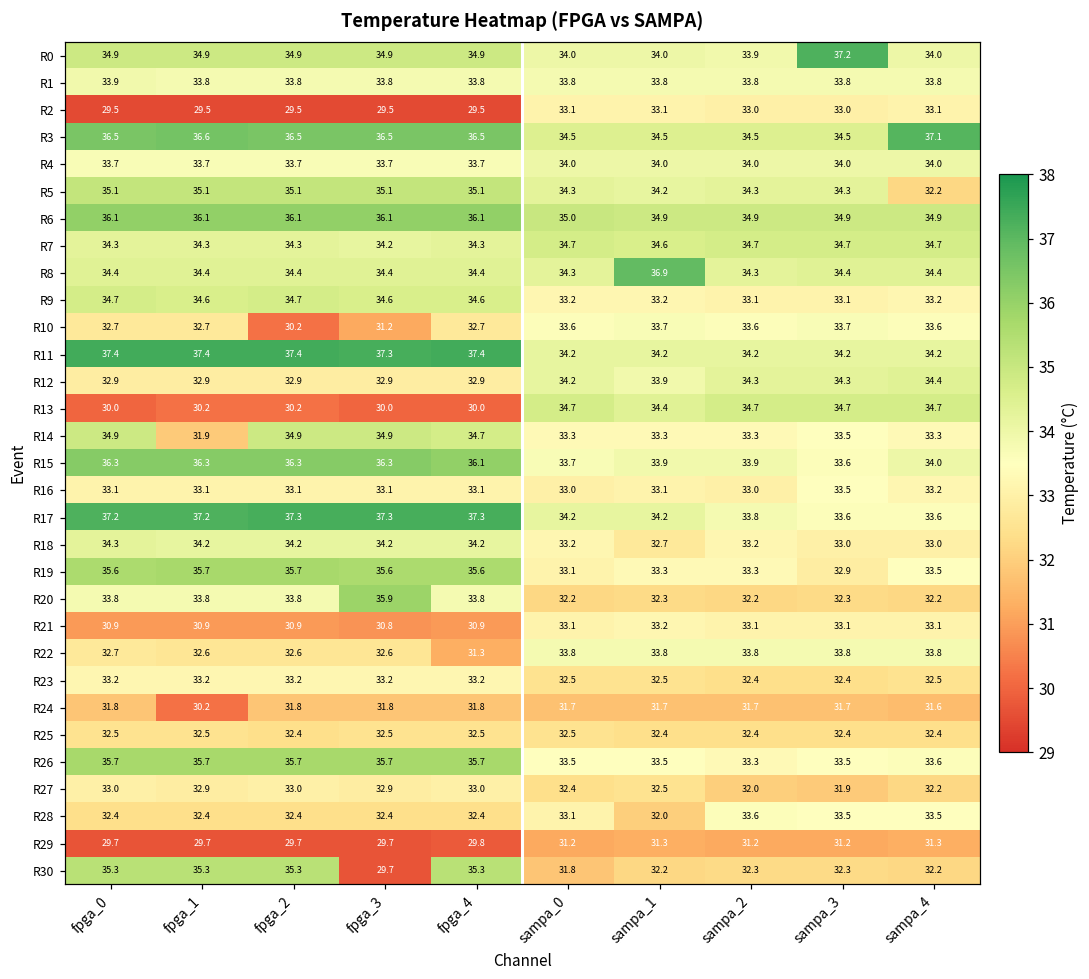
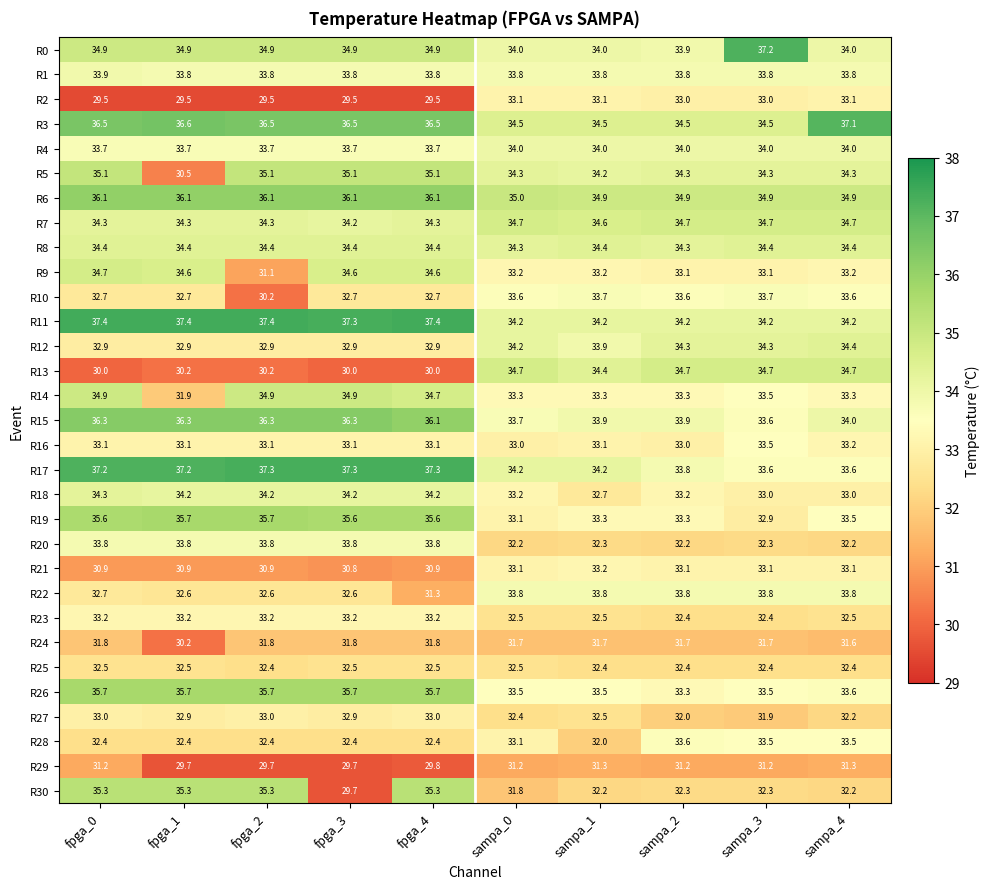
R5, fpga_1: 35.1 -> 30.5
R5, sampa_4: 32.2 -> 34.3
R8, sampa_1: 36.9 -> 34.4
R9, fpga_2: 34.7 -> 31.1
R10, fpga_3: 31.2 -> 32.7
R20, fpga_3: 35.9 -> 33.8
R29, fpga_0: 29.7 -> 31.2
